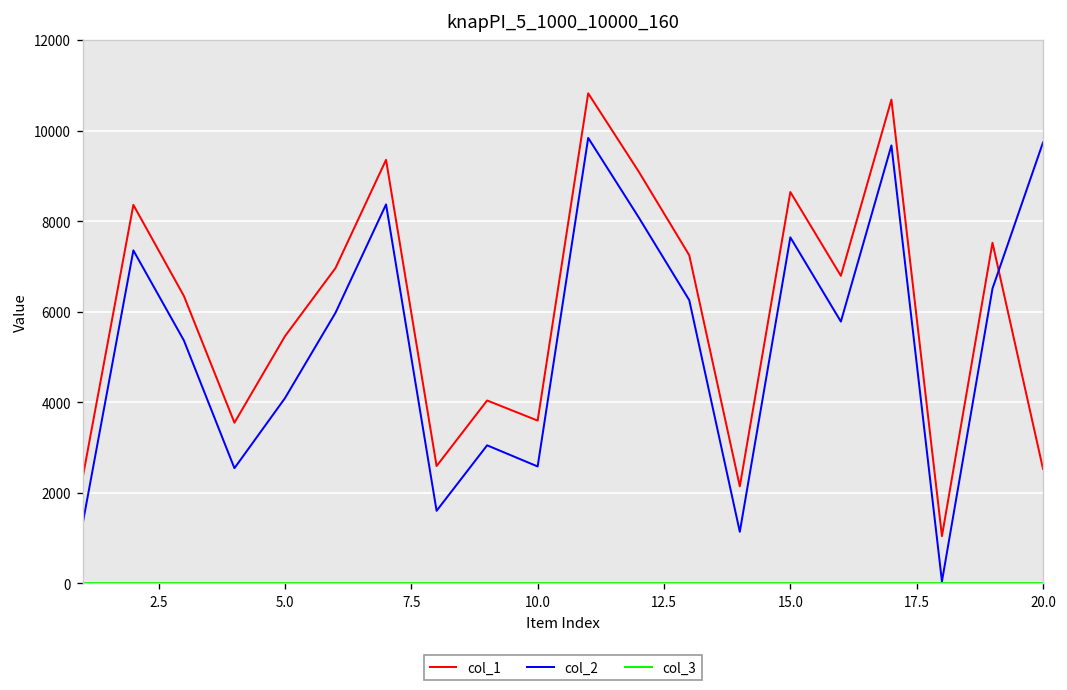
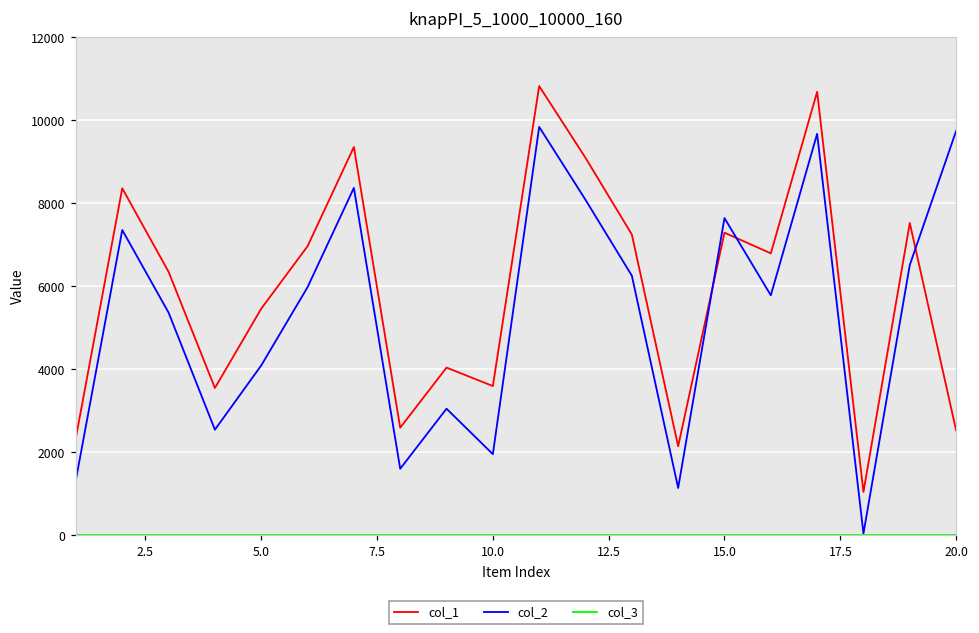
col_2, 10.0: 2600 -> 2000
col_1, 15.0: 8600 -> 7300
